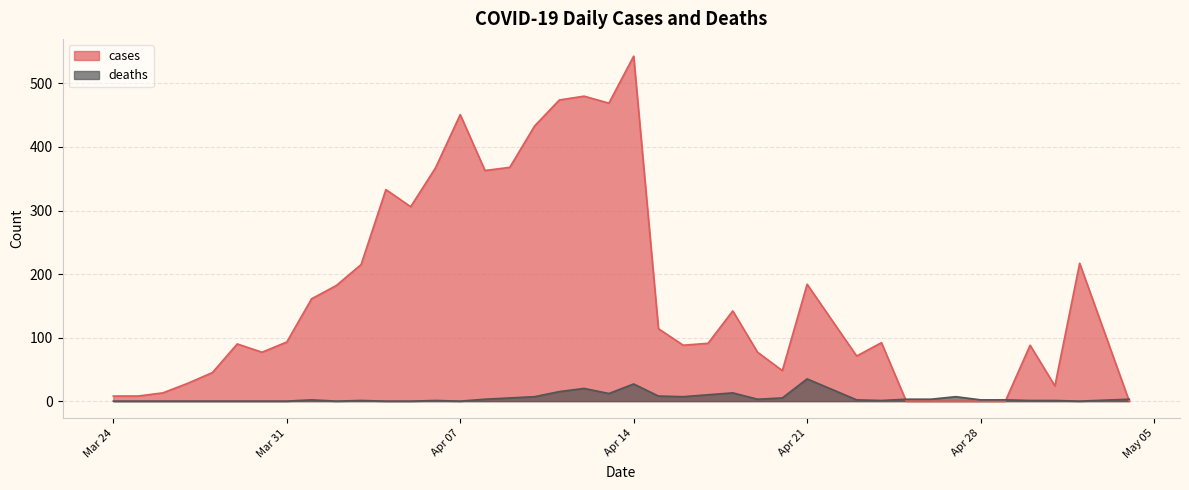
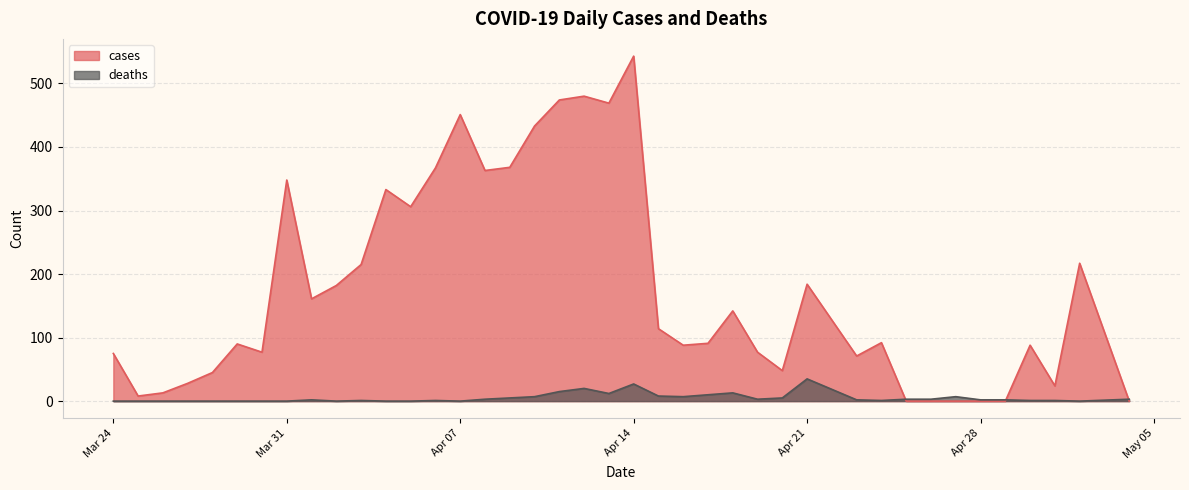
cases, Mar 24: 10 -> 80
cases, Mar 31: 90 -> 350
